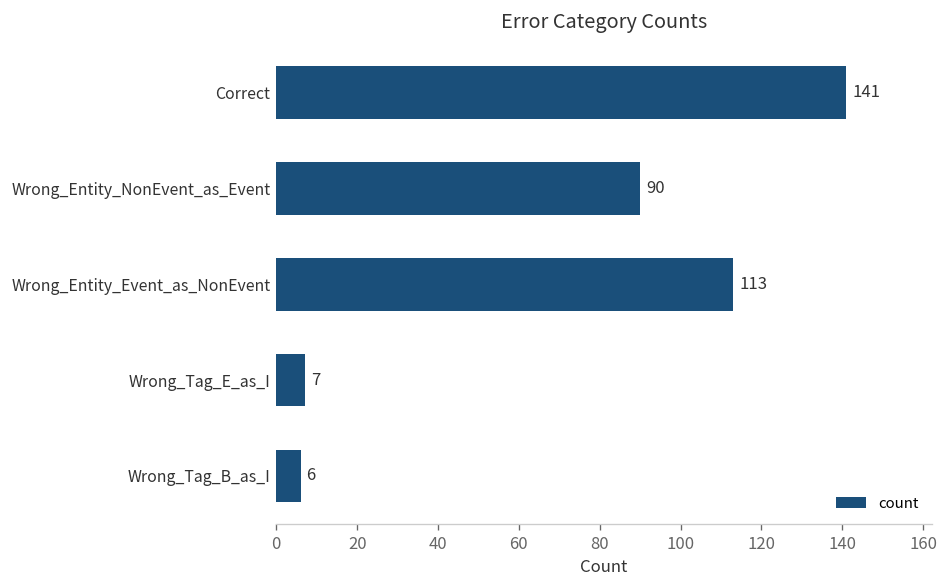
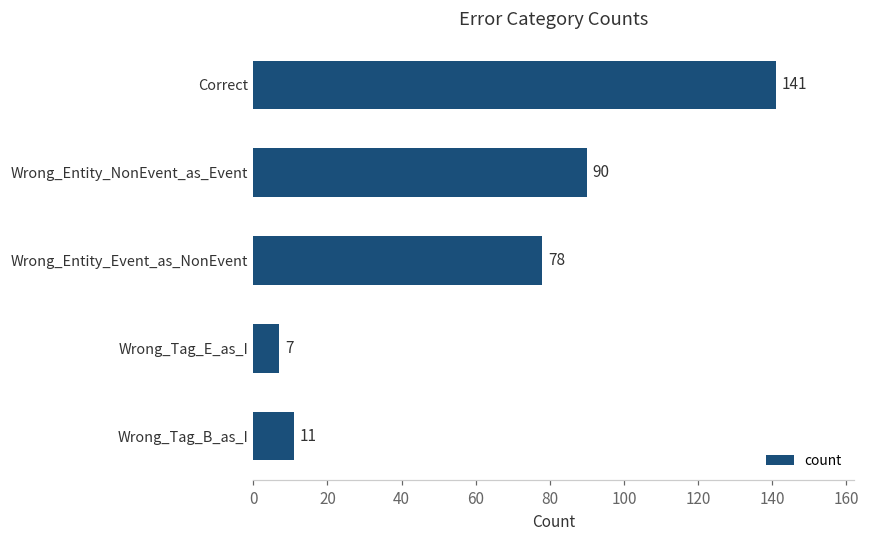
Wrong_Entity_Event_as_NonEvent: 113 -> 78
Wrong_Tag_B_as_I: 6 -> 11
